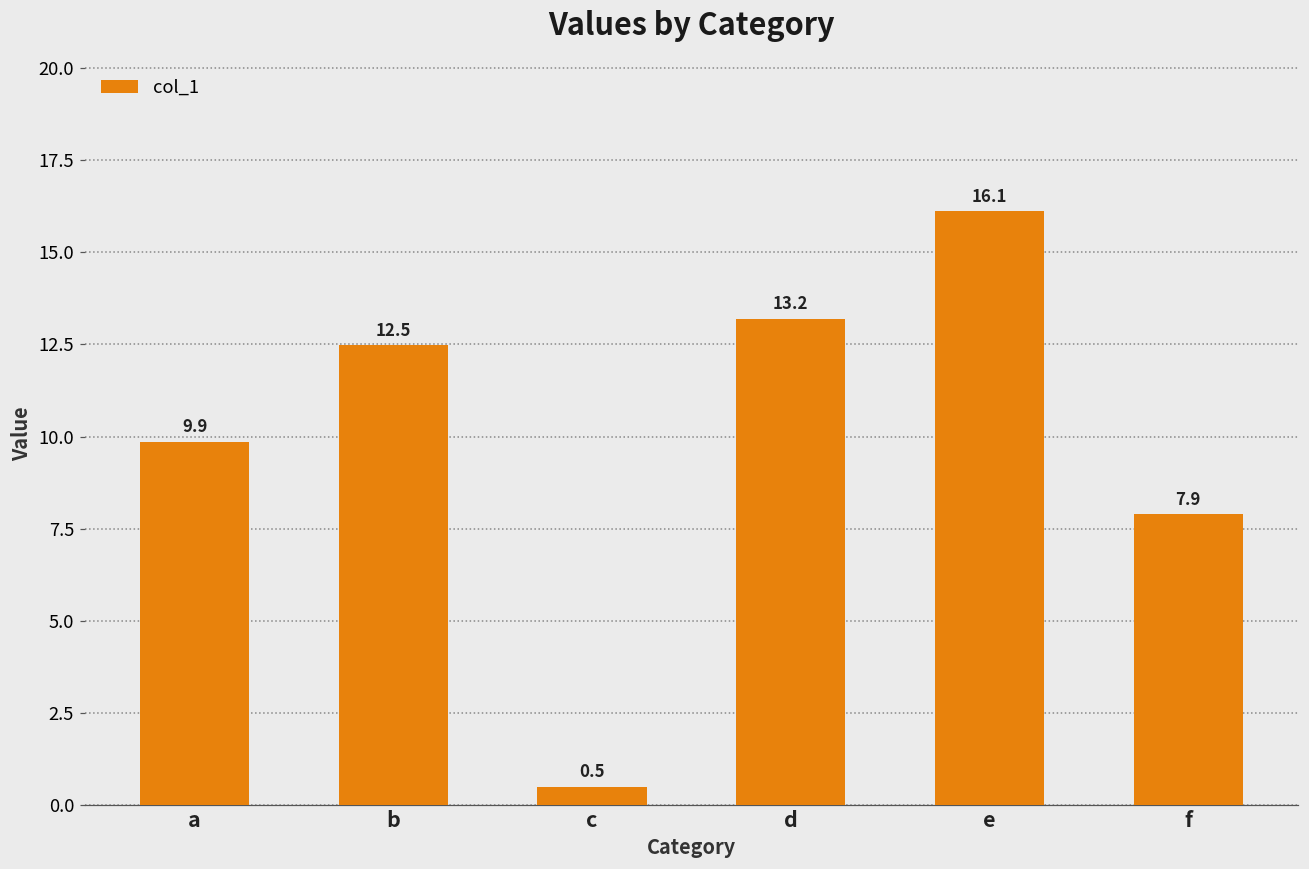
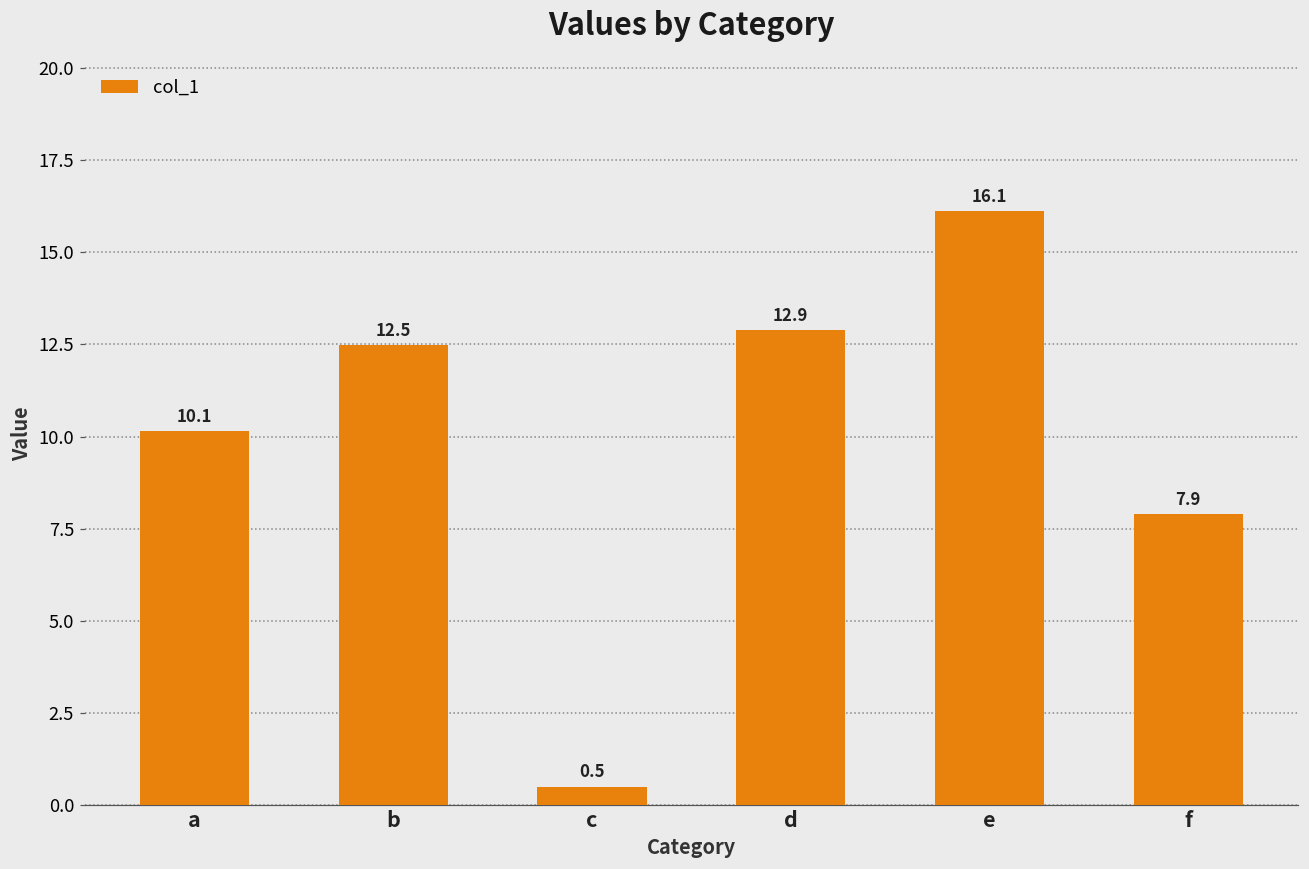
a: 9.9 -> 10.1
d: 13.2 -> 12.9
